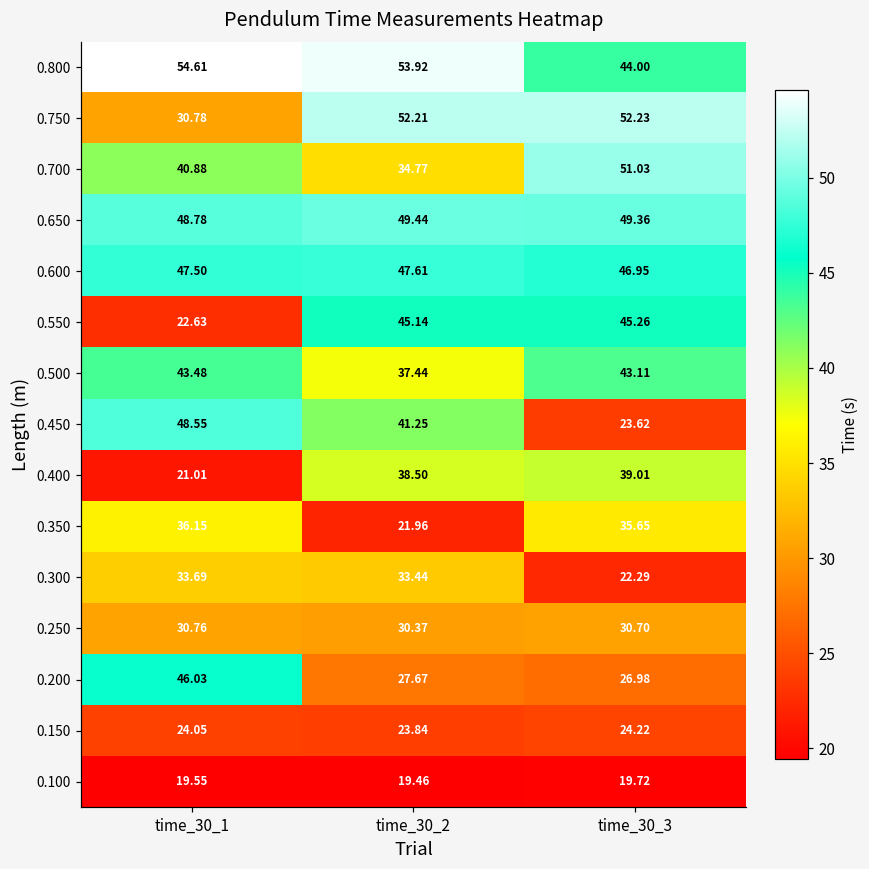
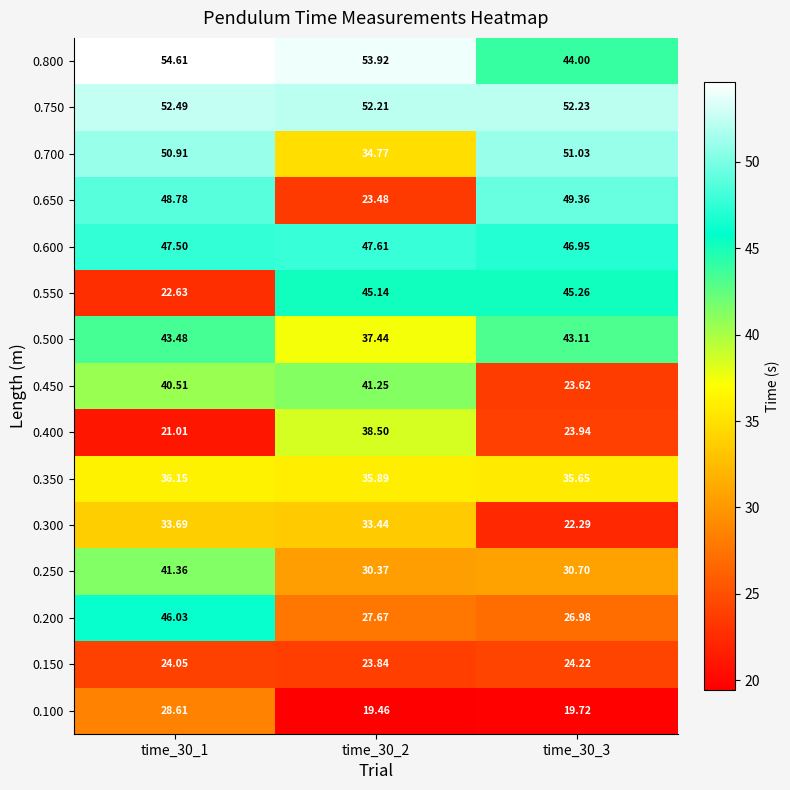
0.750, time_30_1: 30.78 -> 52.49
0.700, time_30_1: 40.88 -> 50.91
0.650, time_30_2: 49.44 -> 23.48
0.450, time_30_1: 48.55 -> 40.51
0.400, time_30_3: 39.01 -> 23.94
0.350, time_30_2: 21.96 -> 35.89
0.250, time_30_1: 30.76 -> 41.36
0.100, time_30_1: 19.55 -> 28.61
